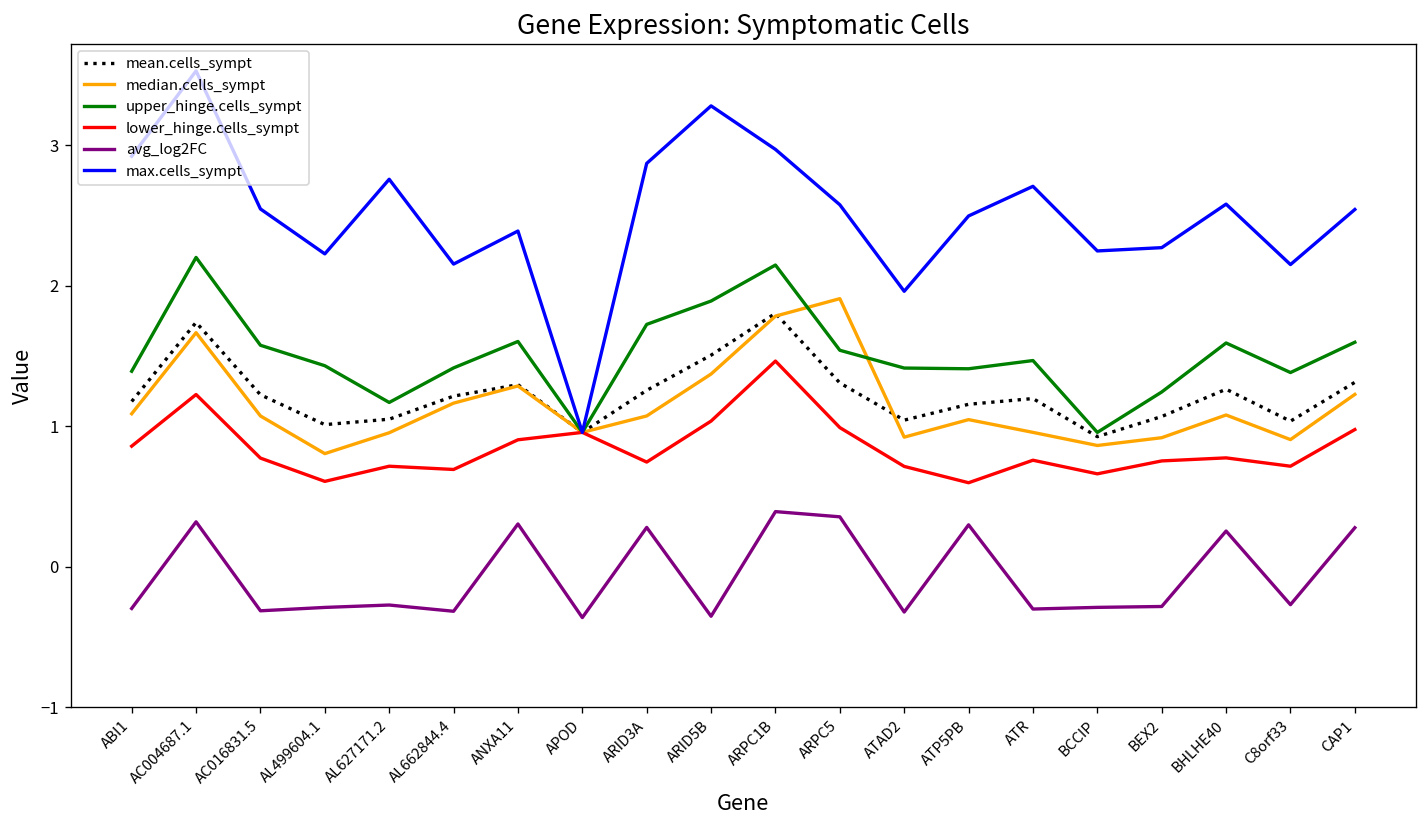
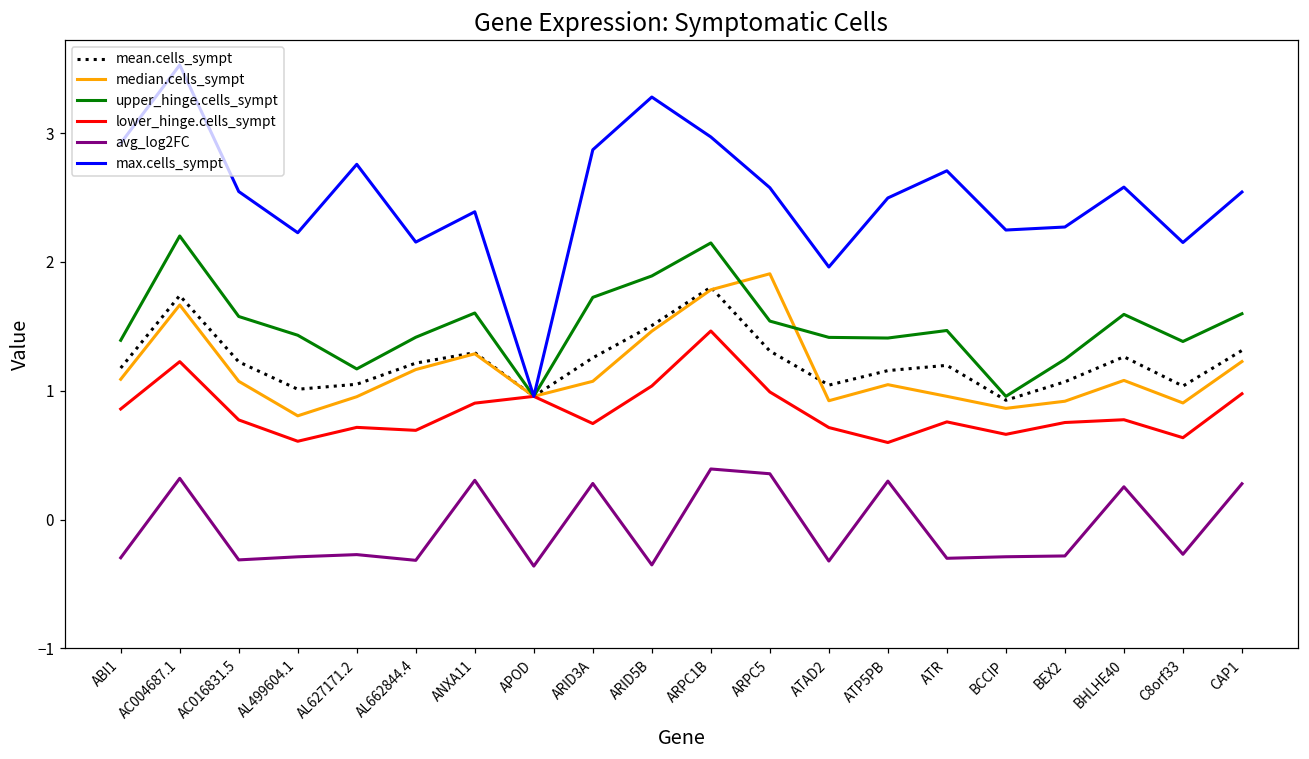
median.cells_sympt, ARID5B: 1.37 -> 1.46
lower_hinge.cells_sympt, C8orf33: 0.72 -> 0.64
